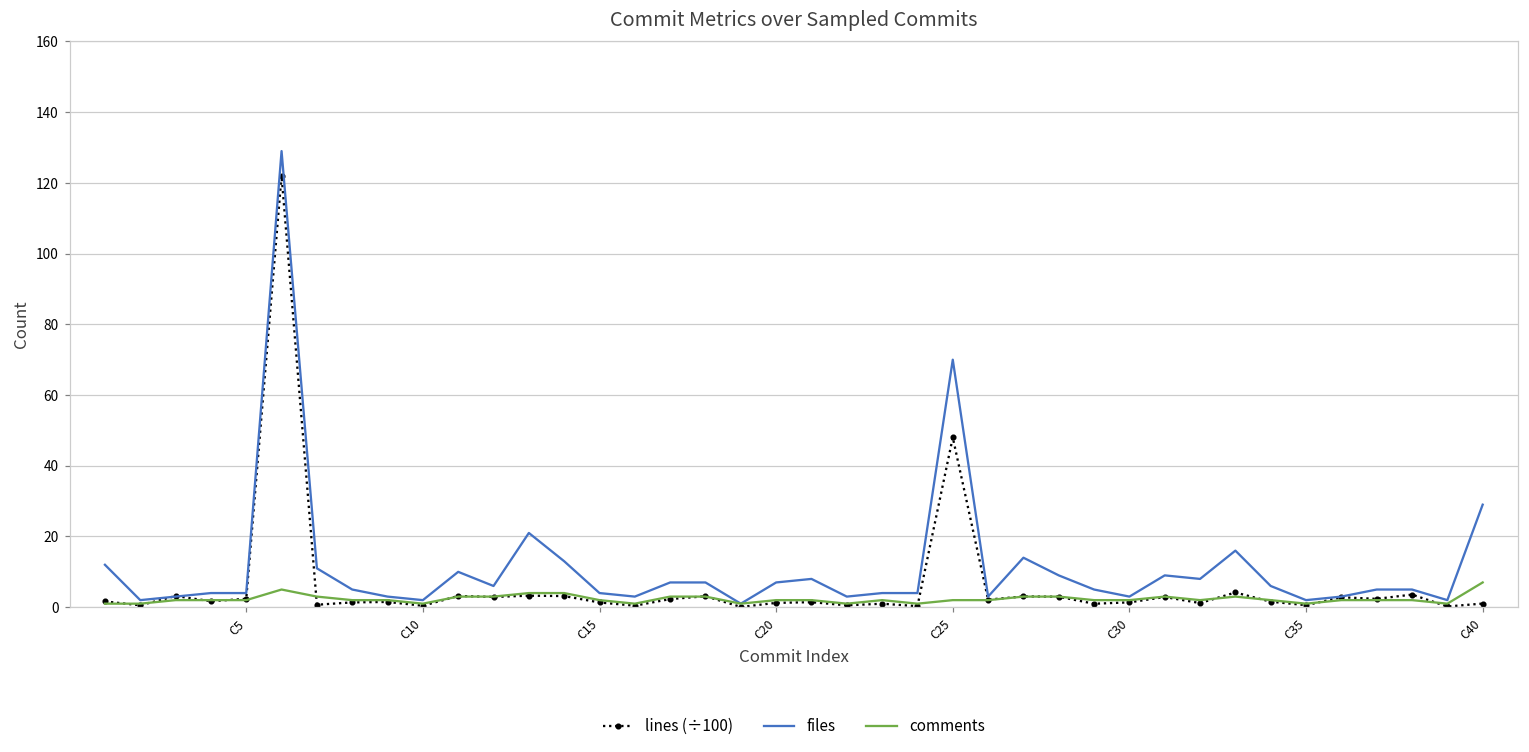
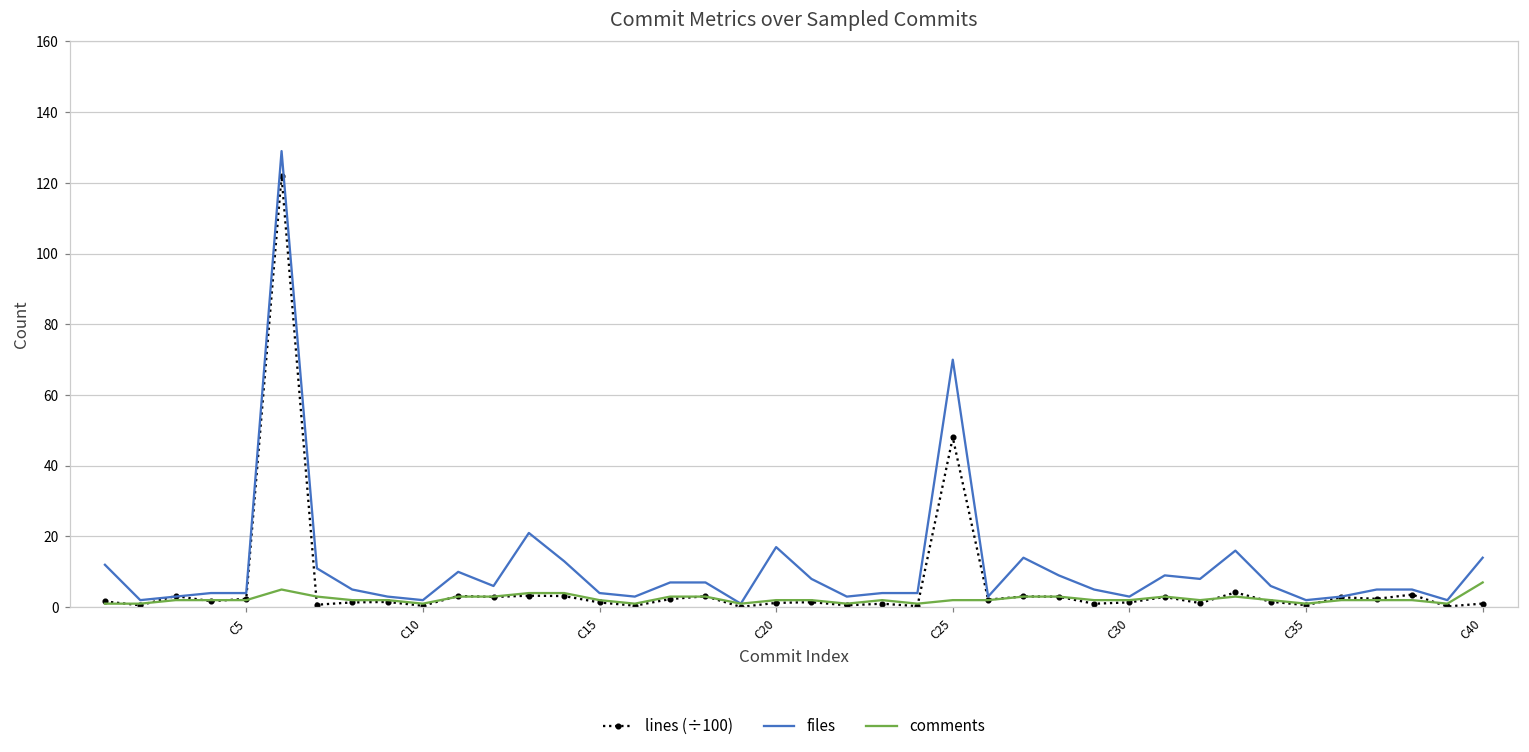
files, C20: 7 -> 17
files, C40: 29 -> 14
